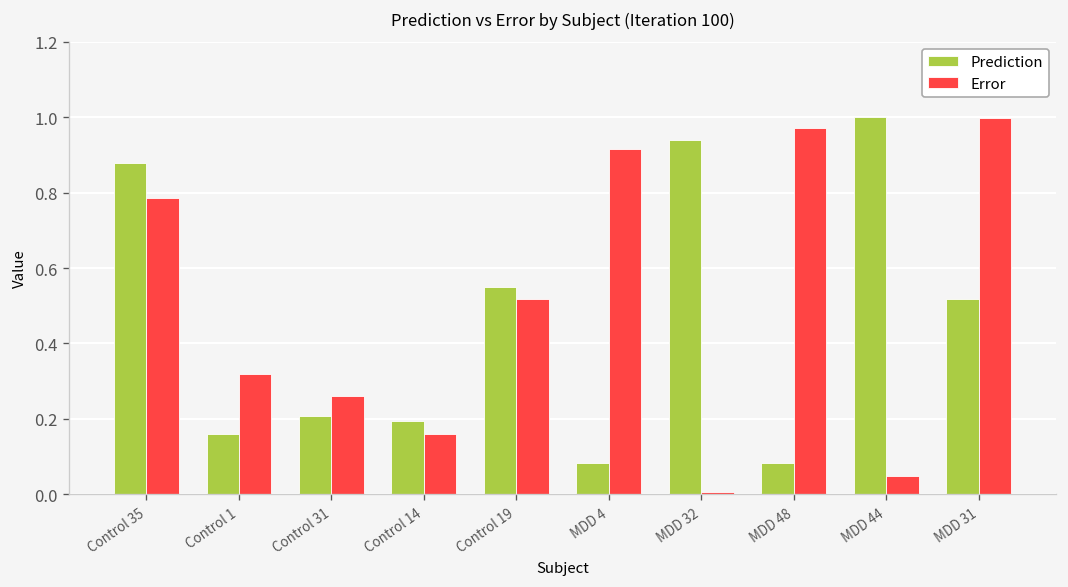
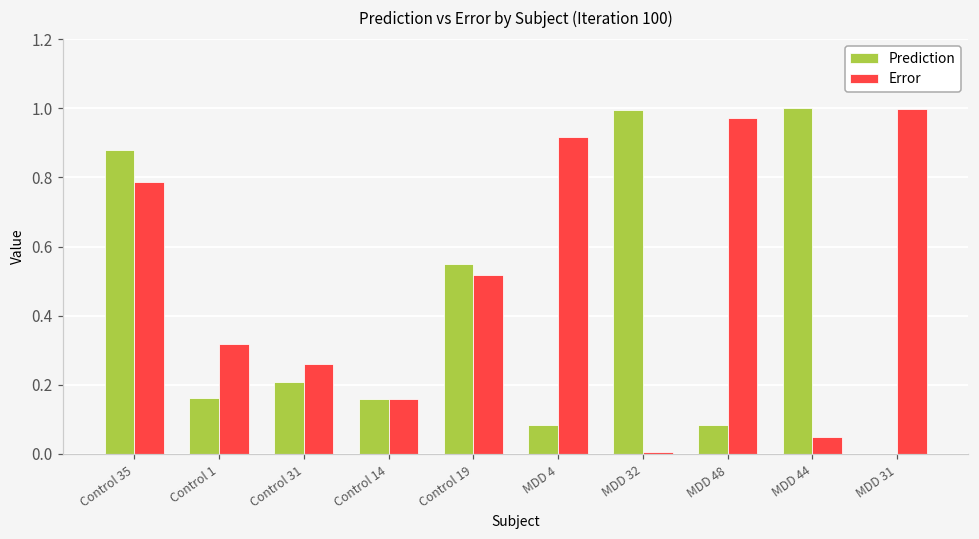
Prediction, Control 14: 0.19 -> 0.16
Prediction, MDD 32: 0.94 -> 0.99
Prediction, MDD 31: 0.52 -> 0.00
